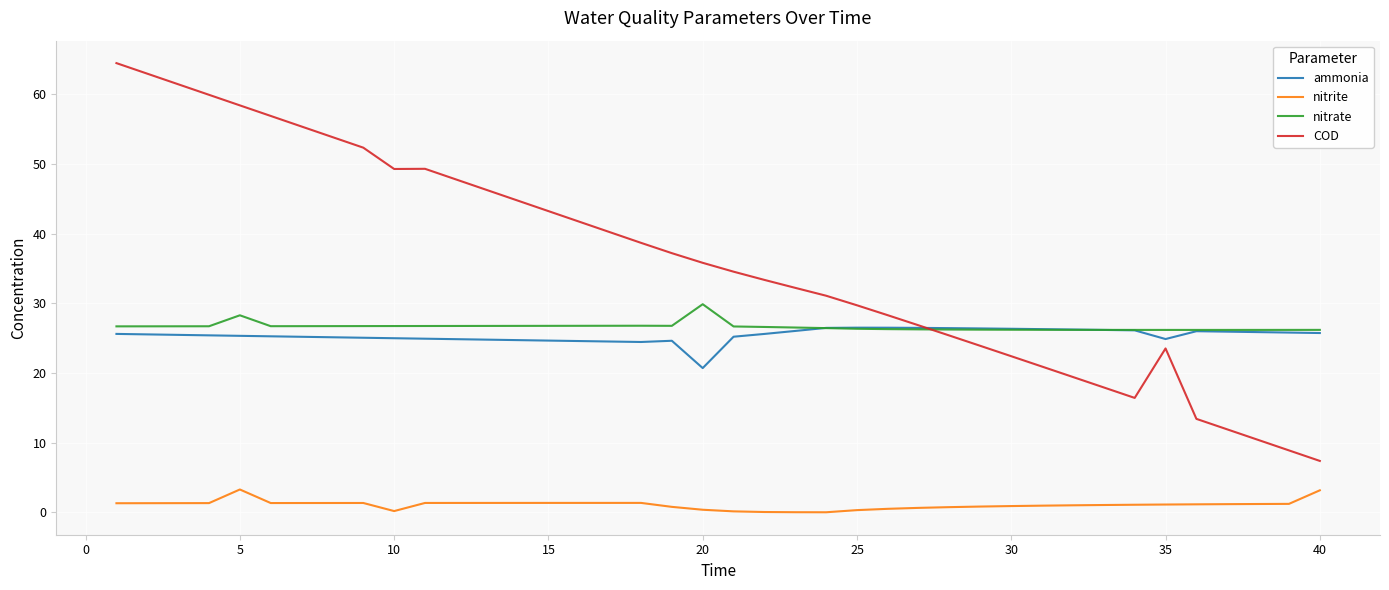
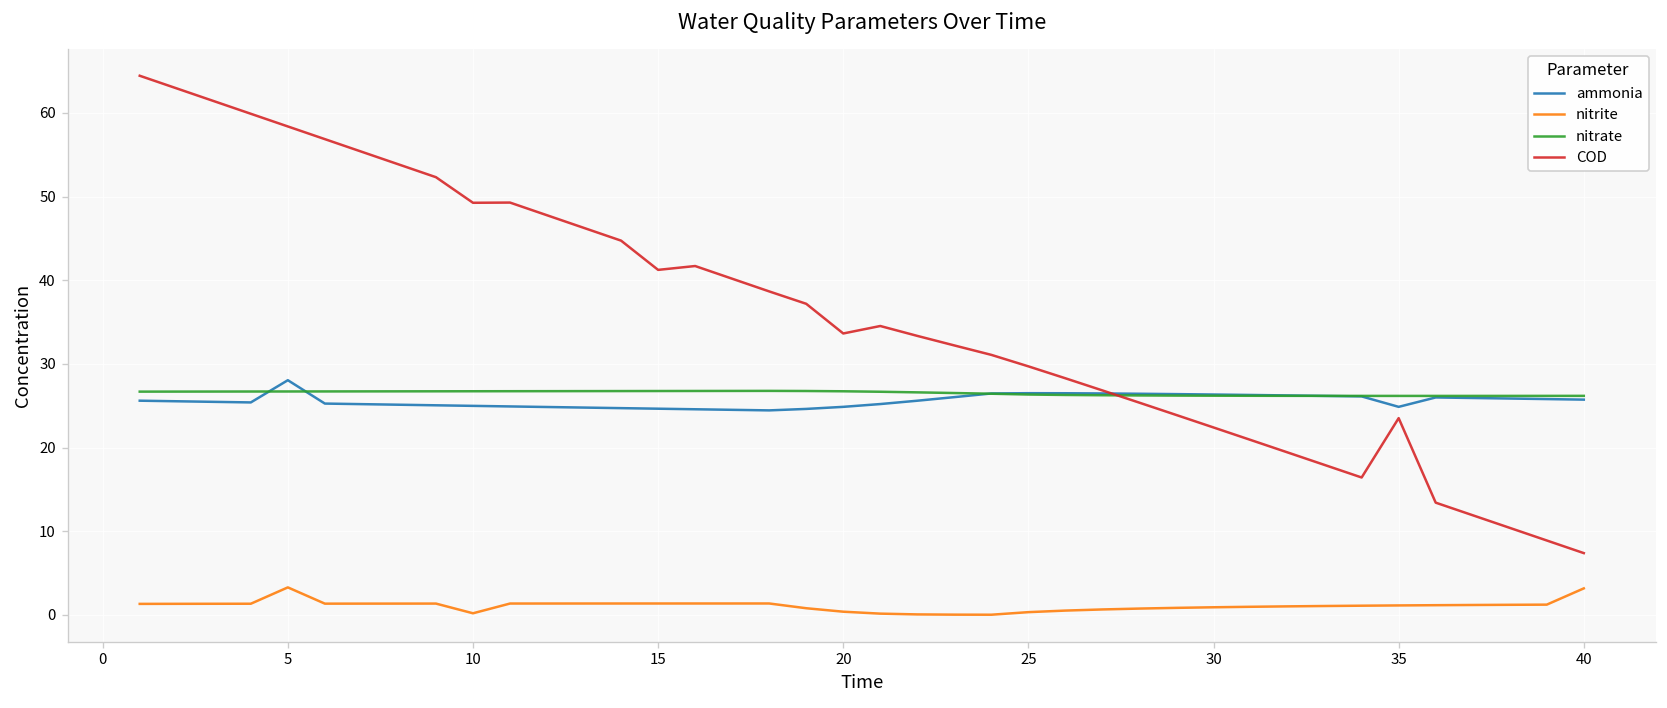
ammonia, 5: 25 -> 28
nitrate, 5: 28 -> 27
COD, 15: 43 -> 41
ammonia, 20: 21 -> 25
nitrate, 20: 30 -> 27
COD, 20: 36 -> 34
